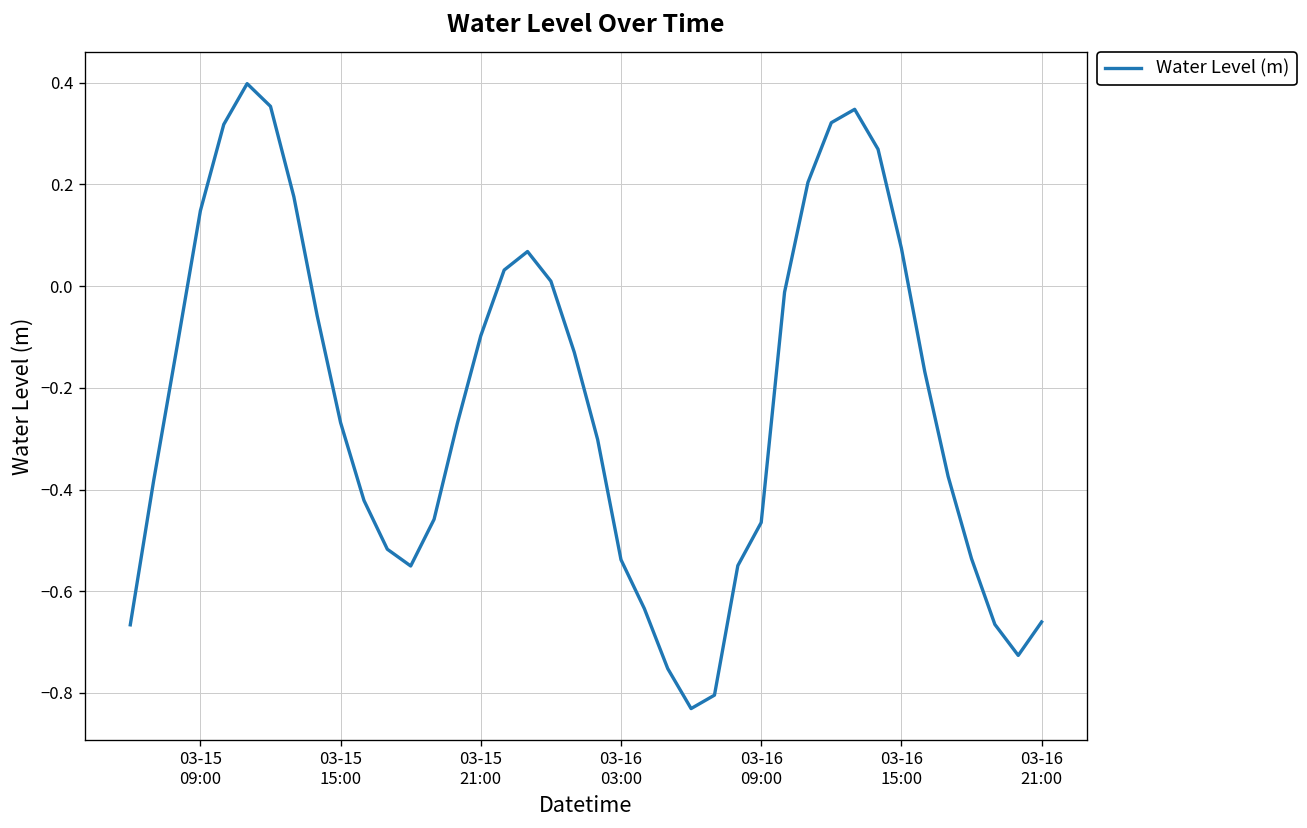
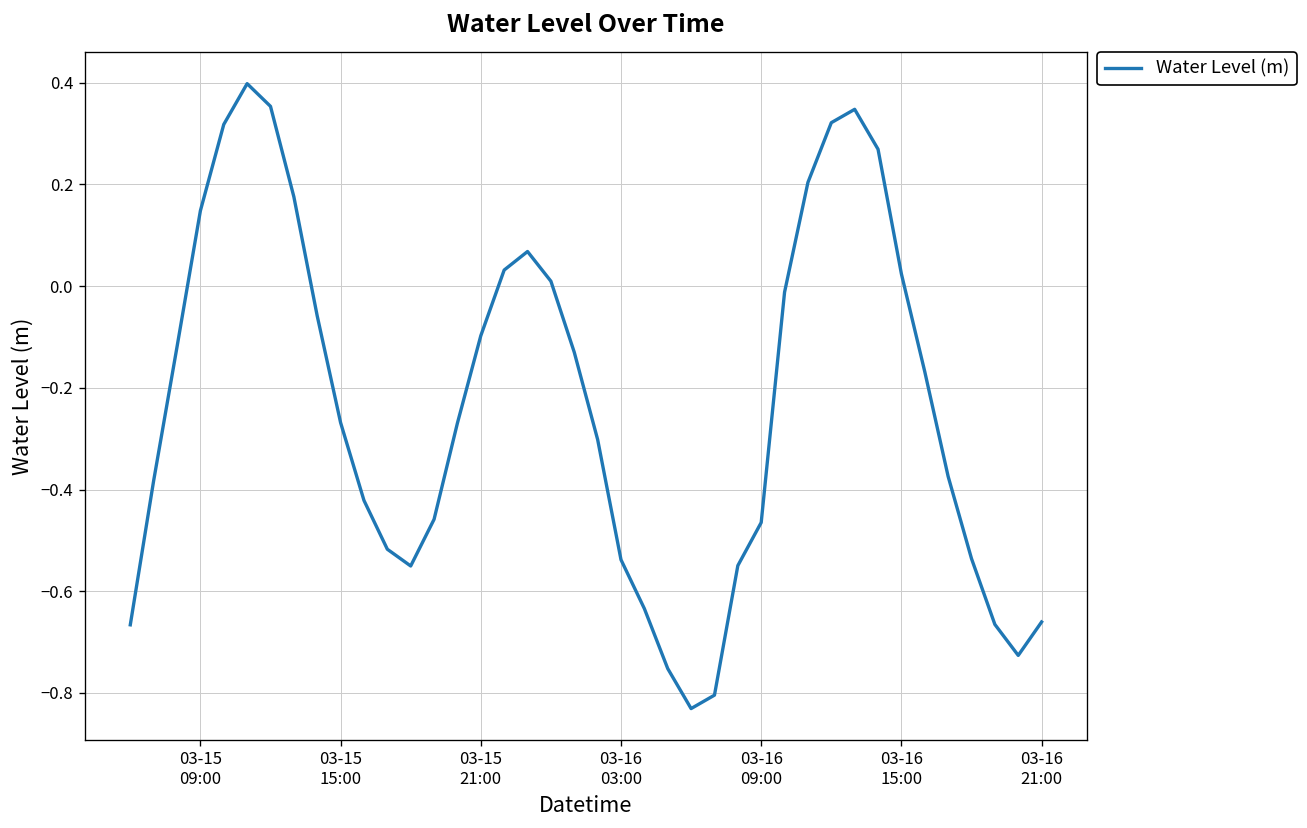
03-16 15:00: 0.07 -> 0.02
